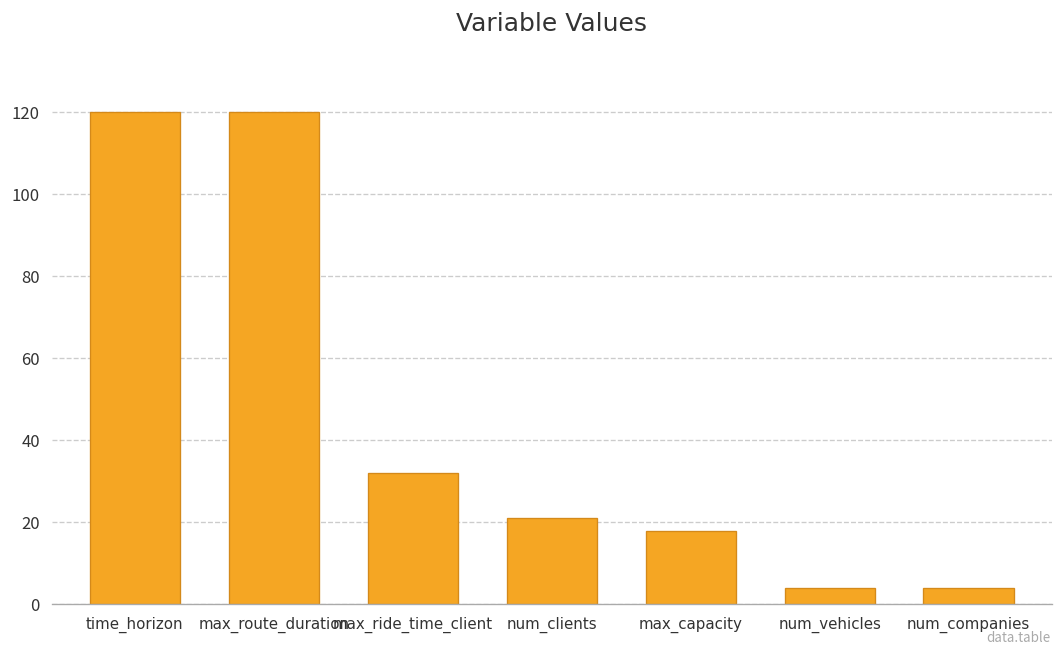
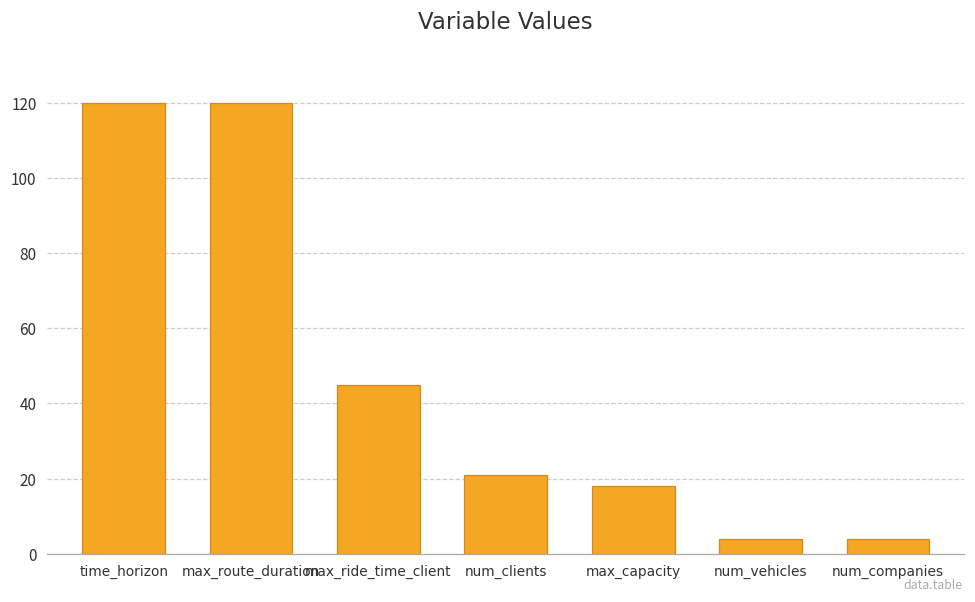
max_ride_time_client: 32 -> 45
